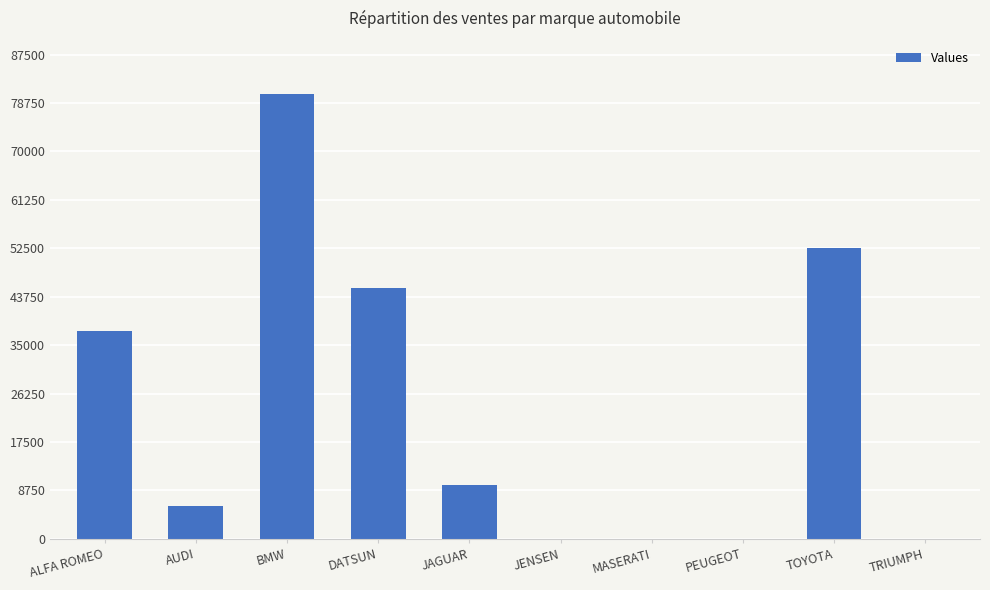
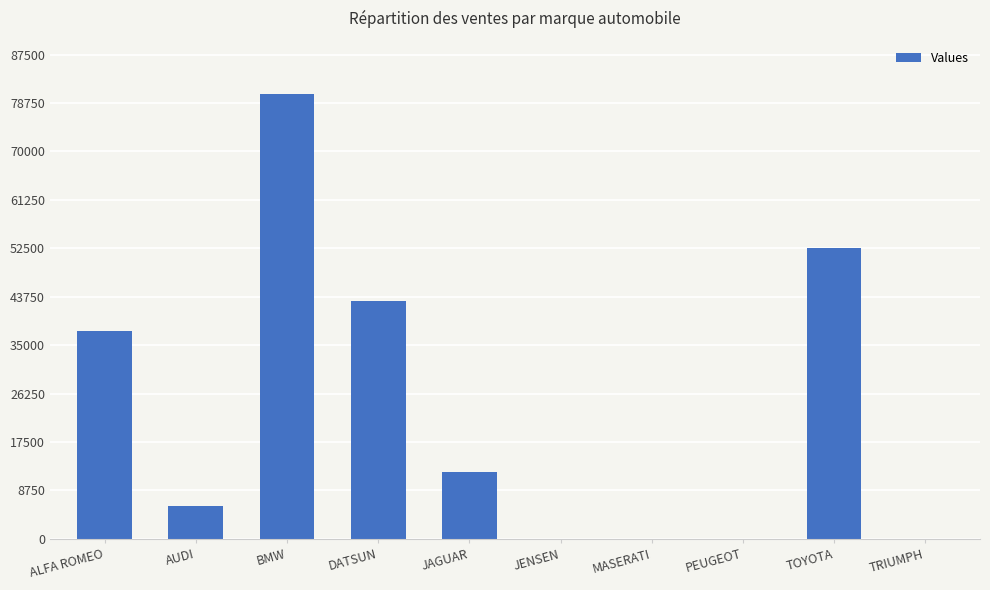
DATSUN: 45000 -> 43000
JAGUAR: 10000 -> 12000
